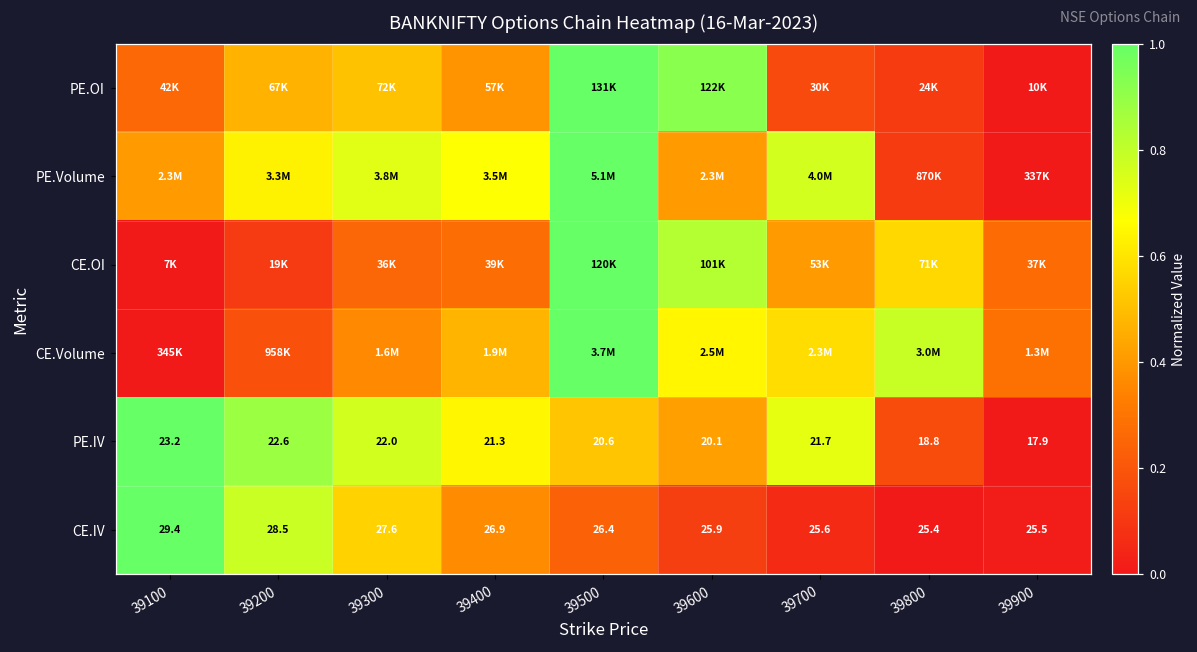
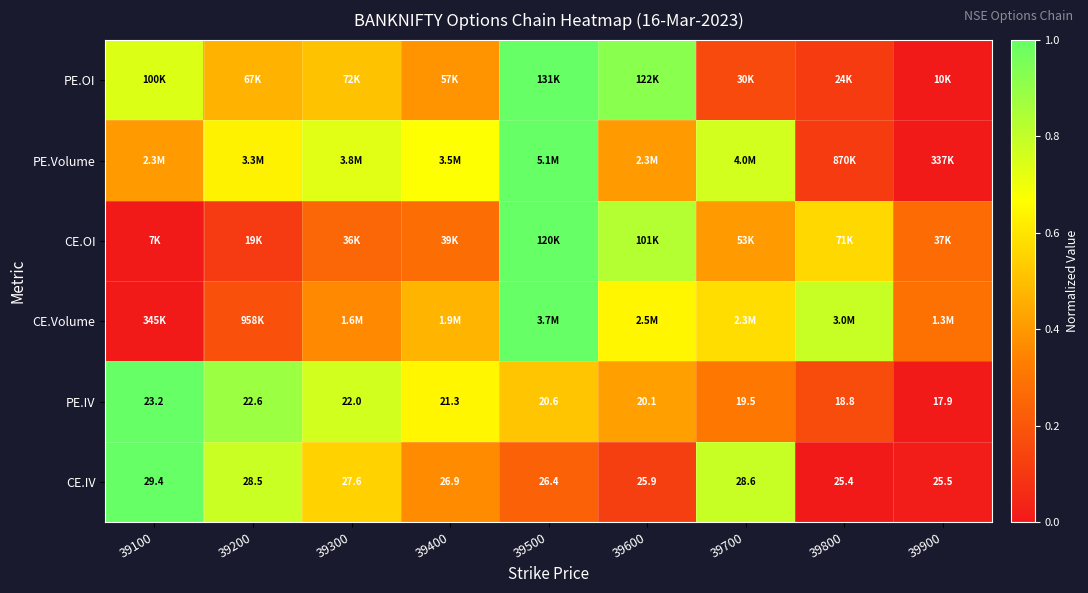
PE.OI, 39100: 42K -> 100K
PE.IV, 39700: 21.7 -> 19.5
CE.IV, 39700: 25.6 -> 28.6
